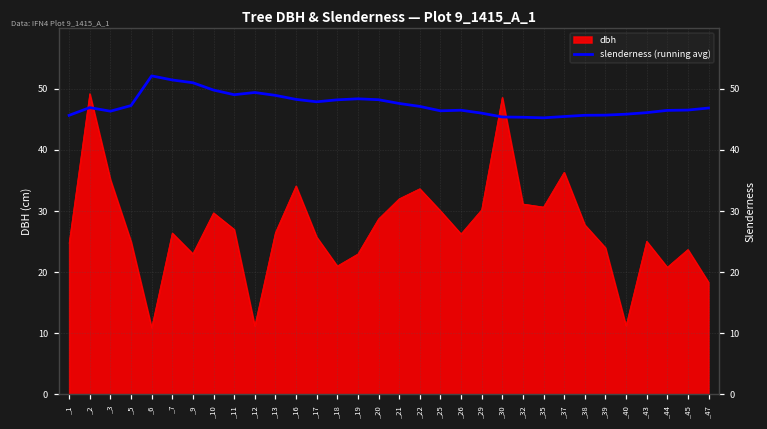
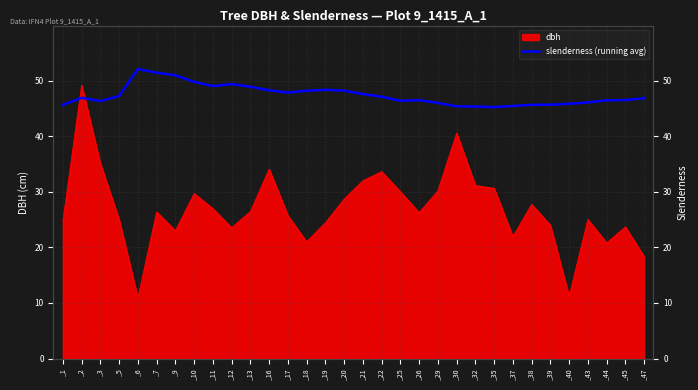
dbh, _12: 11 -> 24
dbh, _19: 23 -> 24
dbh, _30: 49 -> 41
dbh, _37: 36 -> 22
